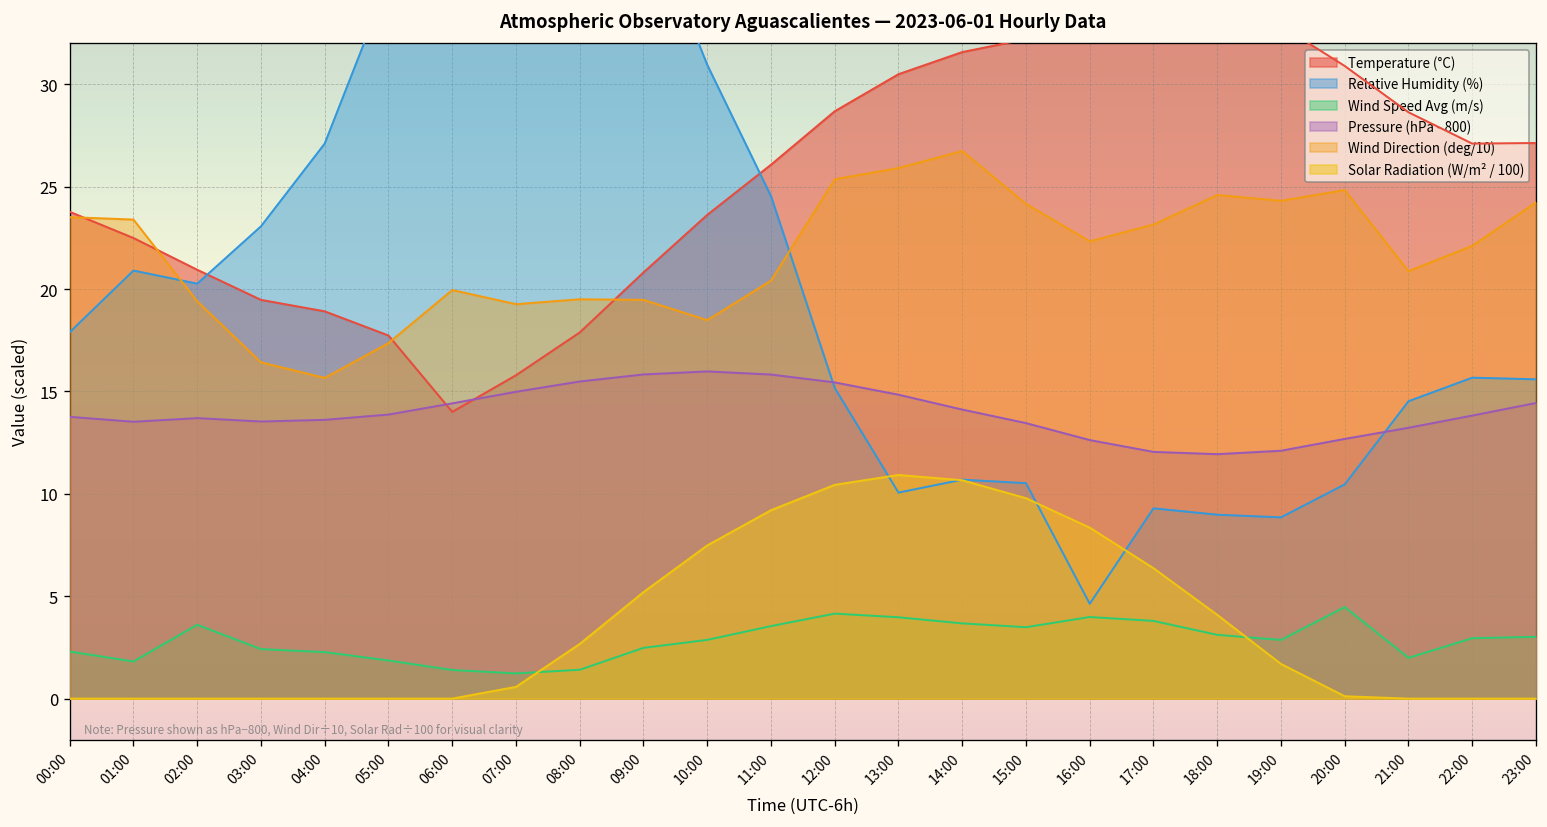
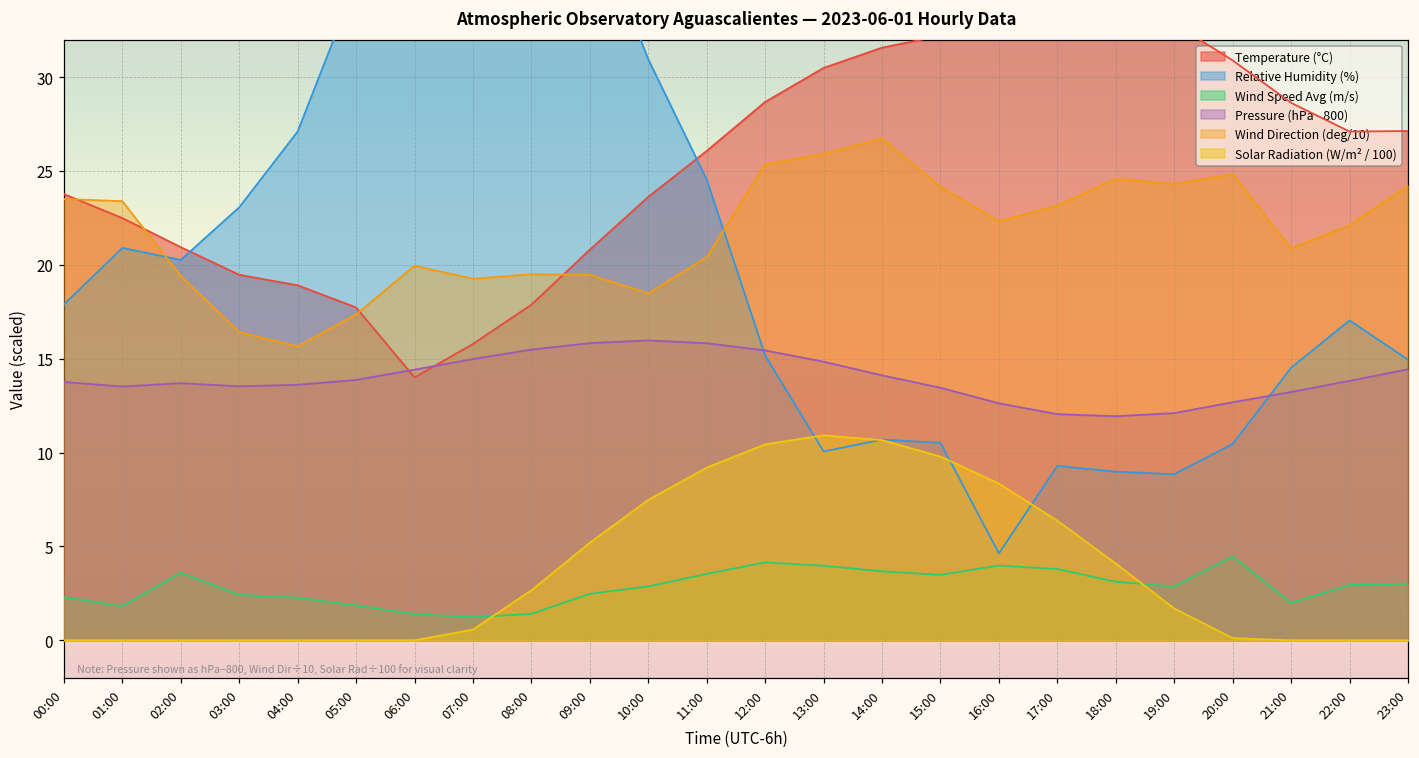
Relative Humidity (%), 22:00: 15.7 -> 17.0
Relative Humidity (%), 23:00: 15.6 -> 15.0
